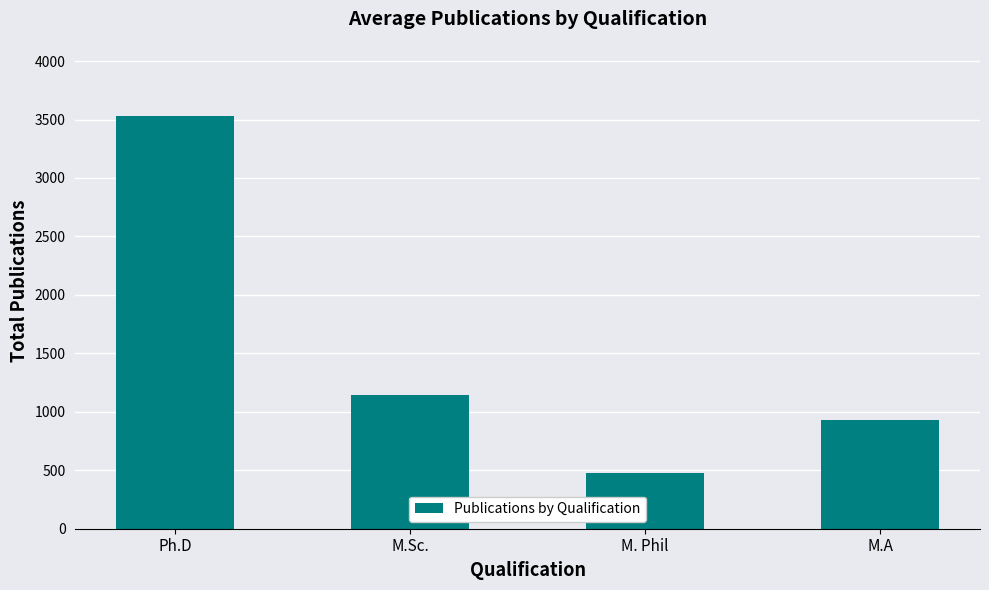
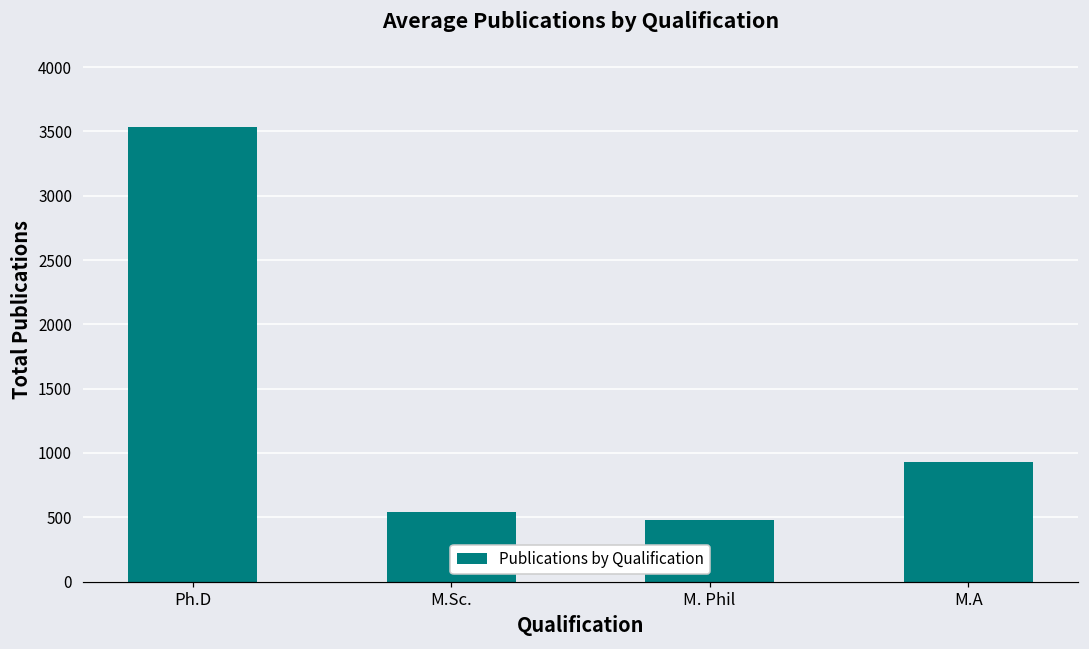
M.Sc.: 1140 -> 540
